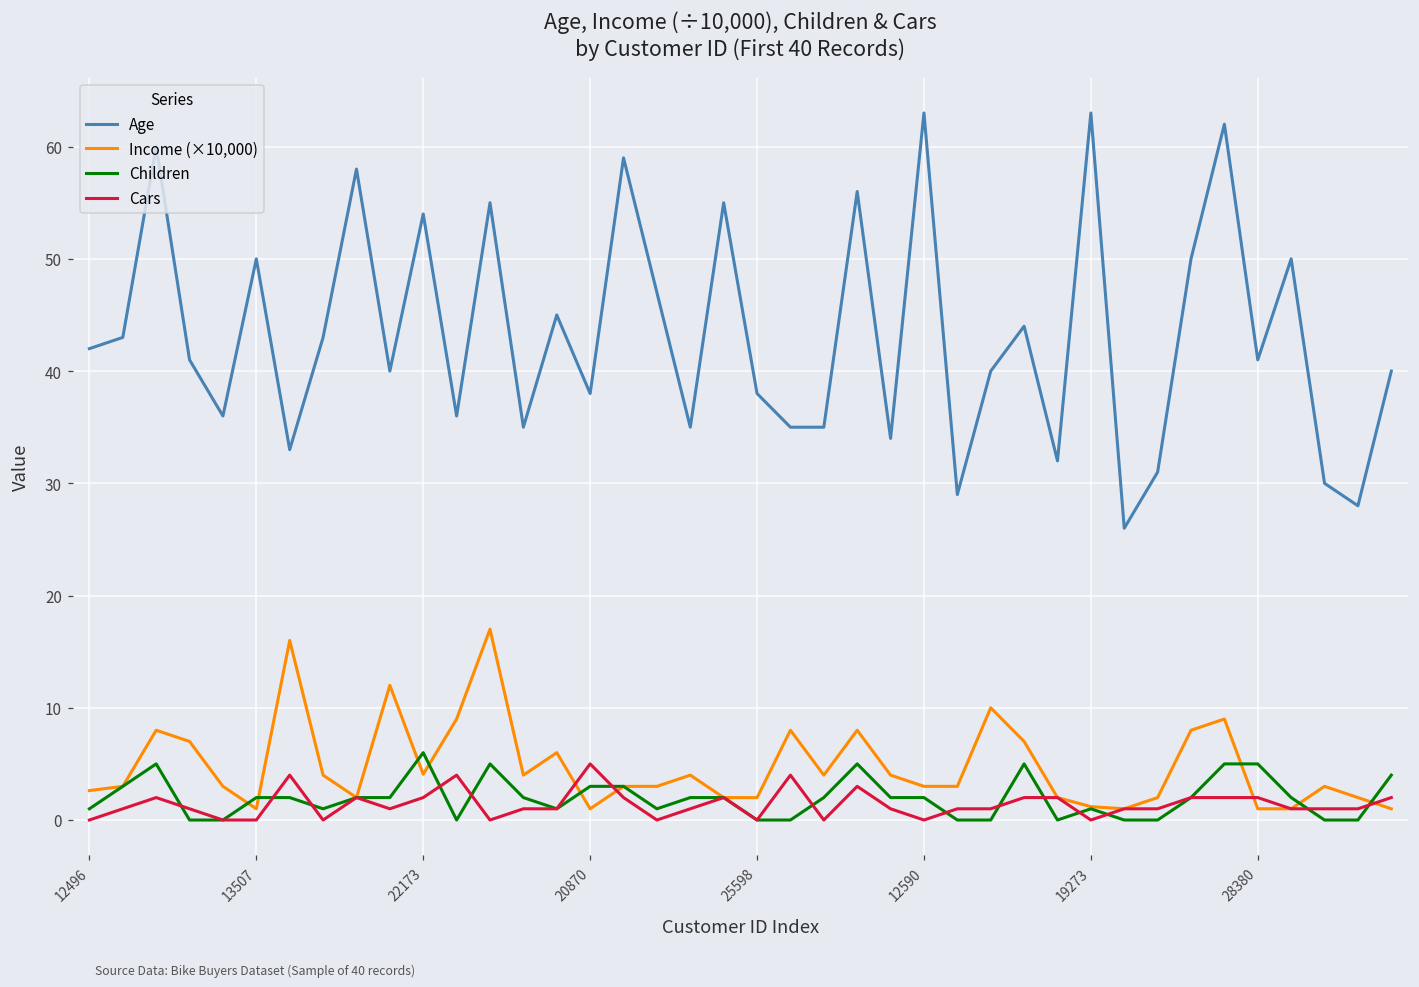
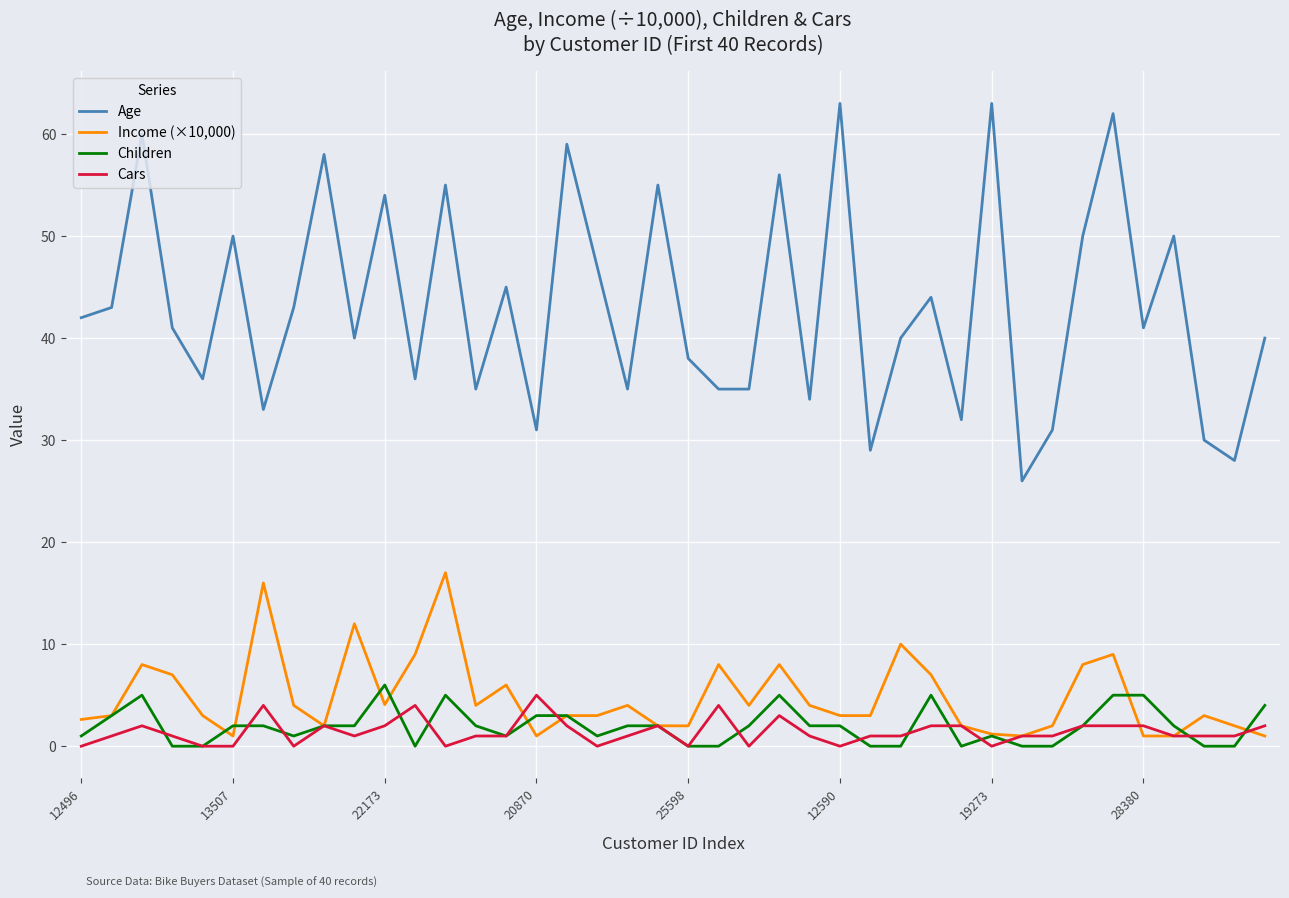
Age, 20870: 38 -> 31
